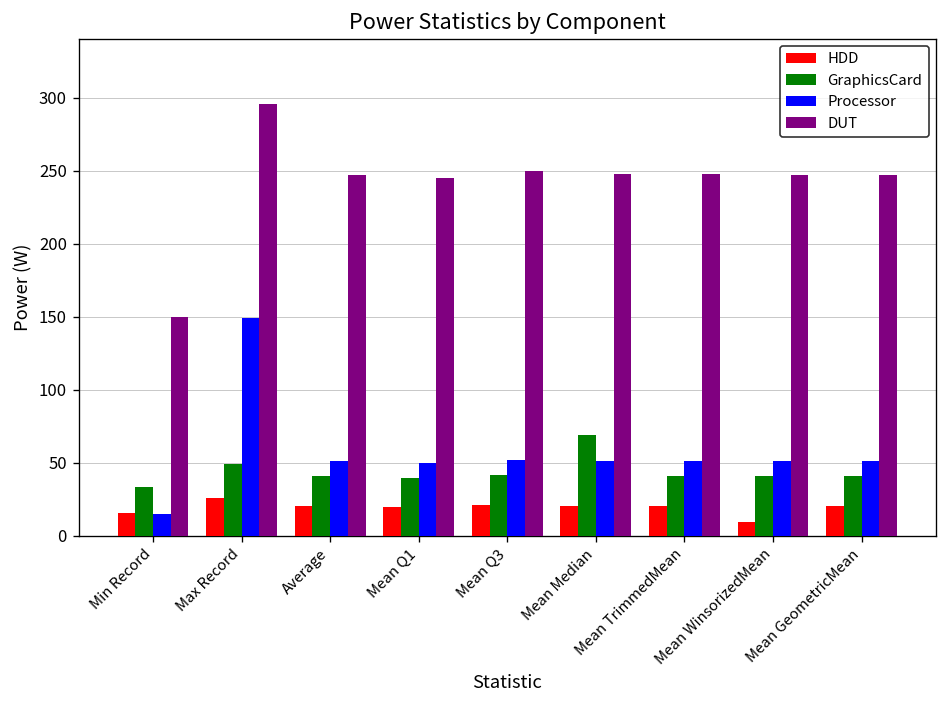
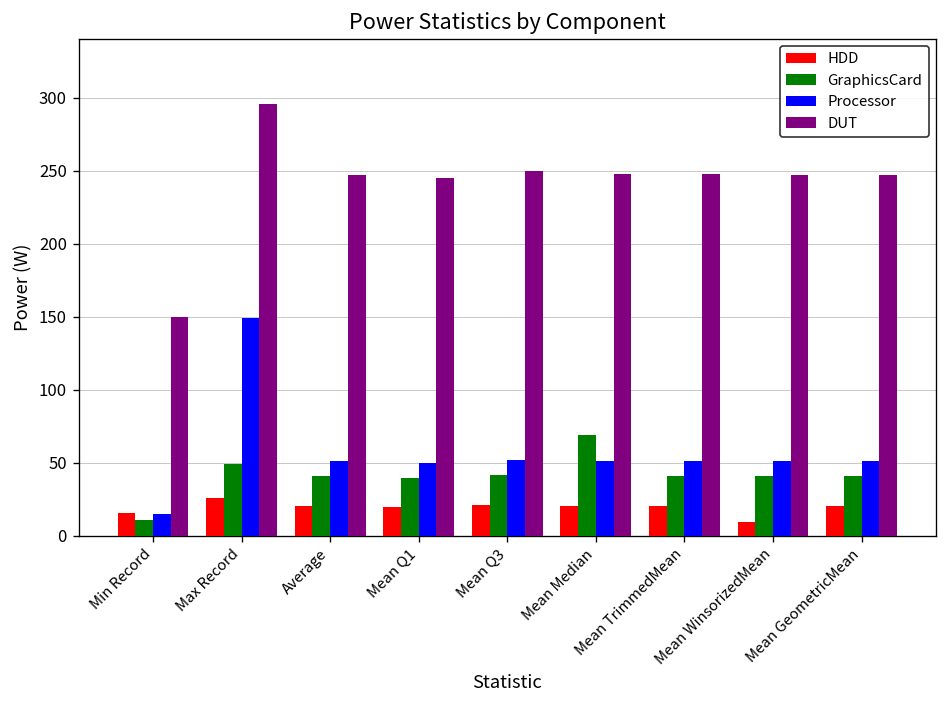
GraphicsCard, Min Record: 33 -> 11
